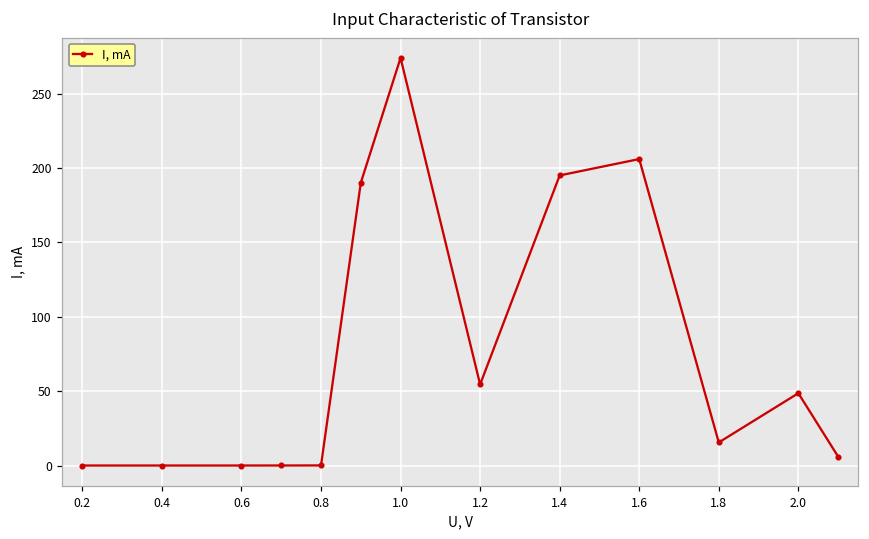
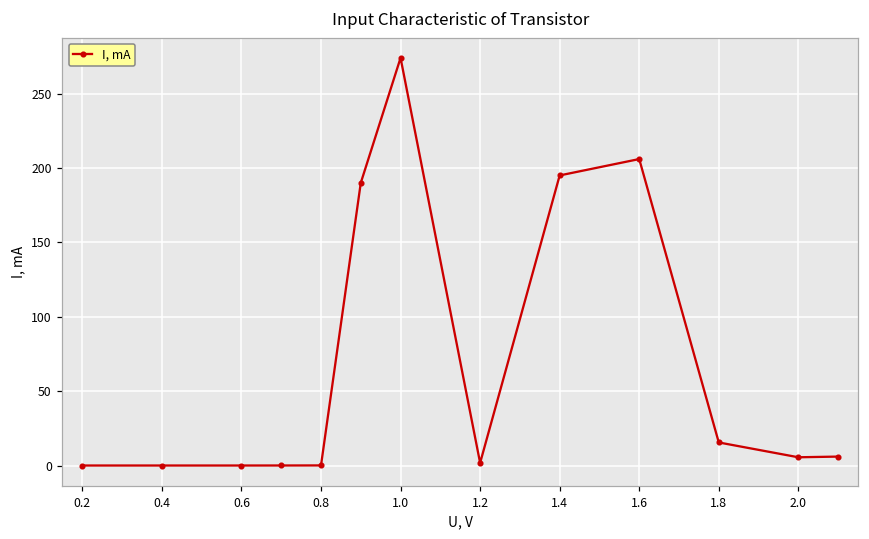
1.2: 54 -> 2
2.0: 49 -> 6
